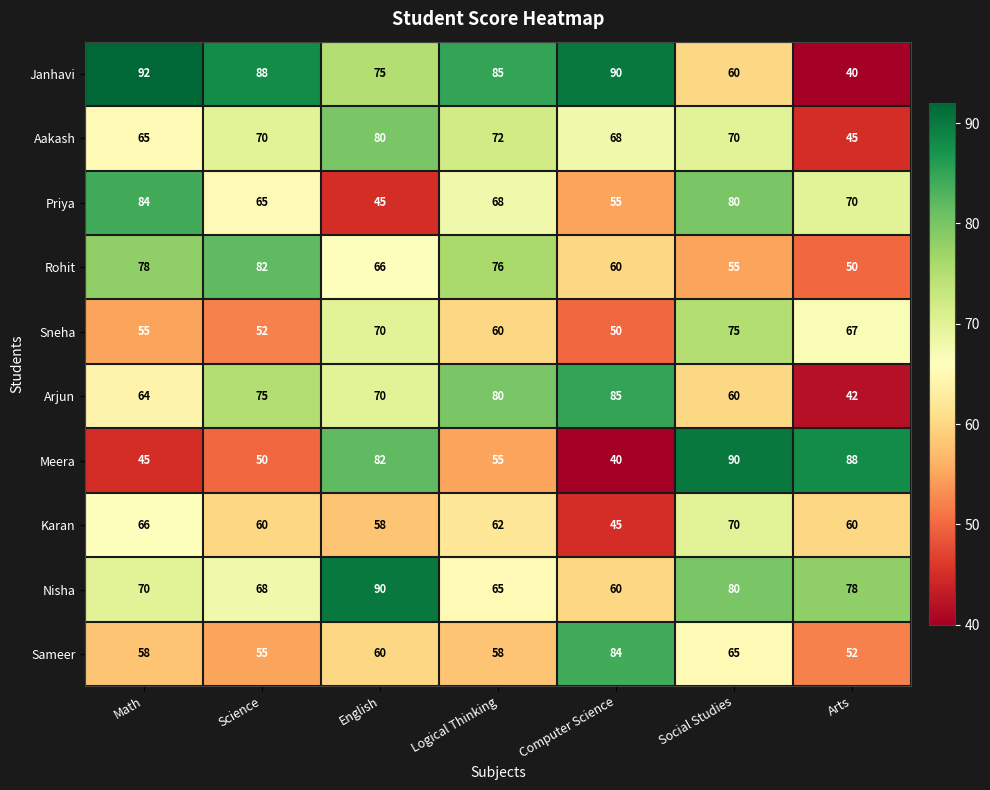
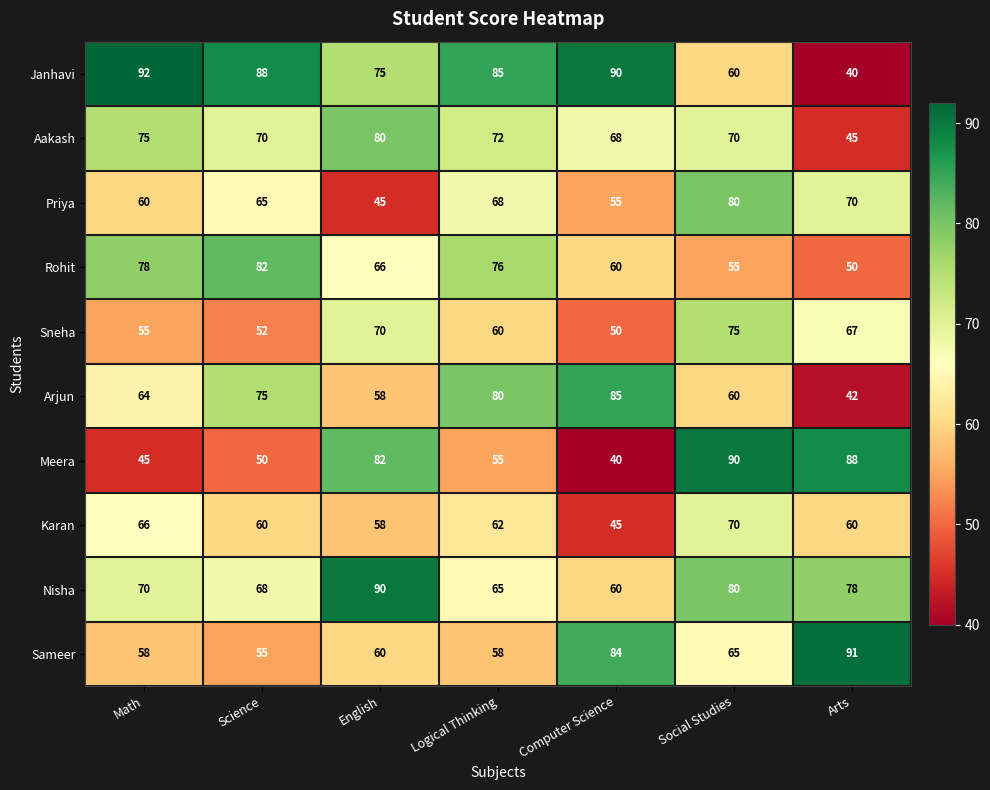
Aakash, Math: 65 -> 75
Priya, Math: 84 -> 60
Arjun, English: 70 -> 58
Sameer, Arts: 52 -> 91
